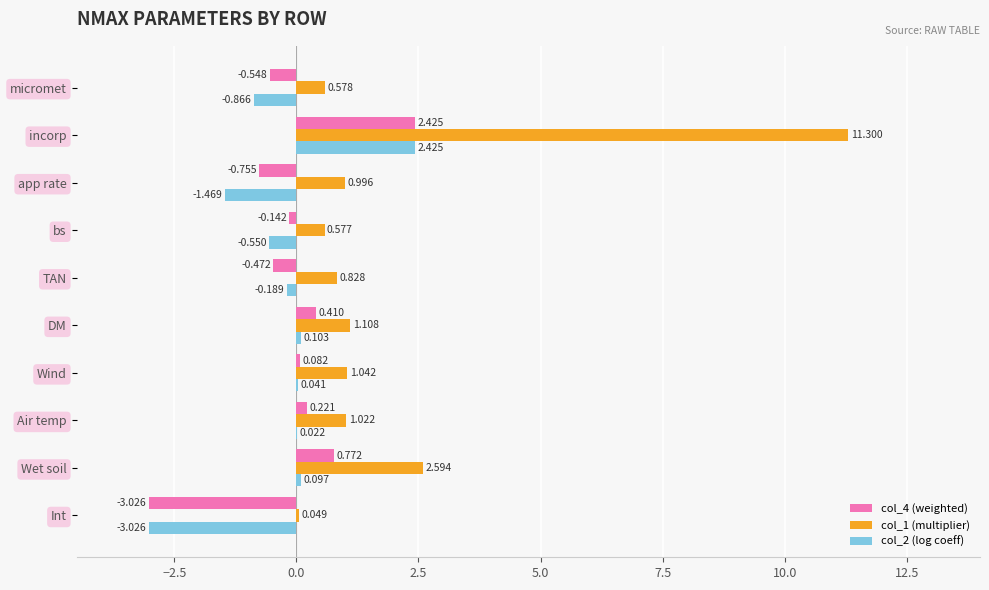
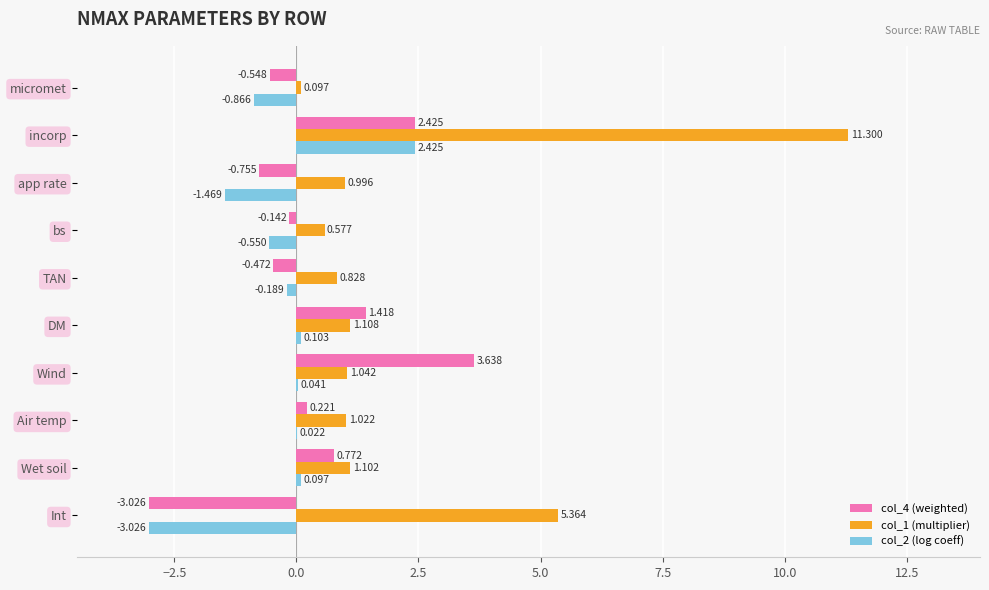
col_1 (multiplier), micromet: 0.578 -> 0.097
col_4 (weighted), DM: 0.410 -> 1.418
col_4 (weighted), Wind: 0.082 -> 3.638
col_1 (multiplier), Wet soil: 2.594 -> 1.102
col_1 (multiplier), Int: 0.049 -> 5.364
